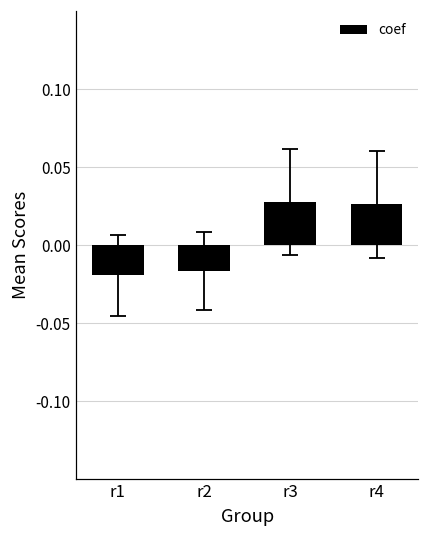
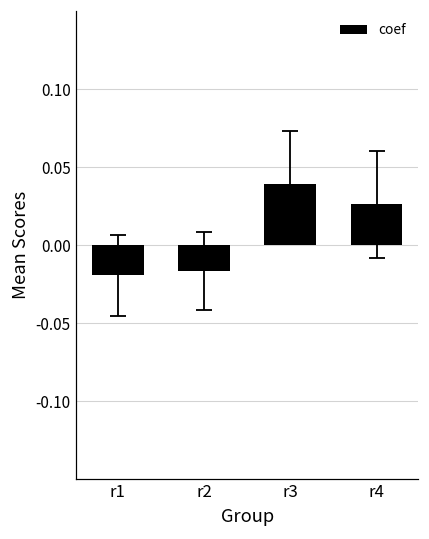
coef, r3: 0.027 -> 0.039
